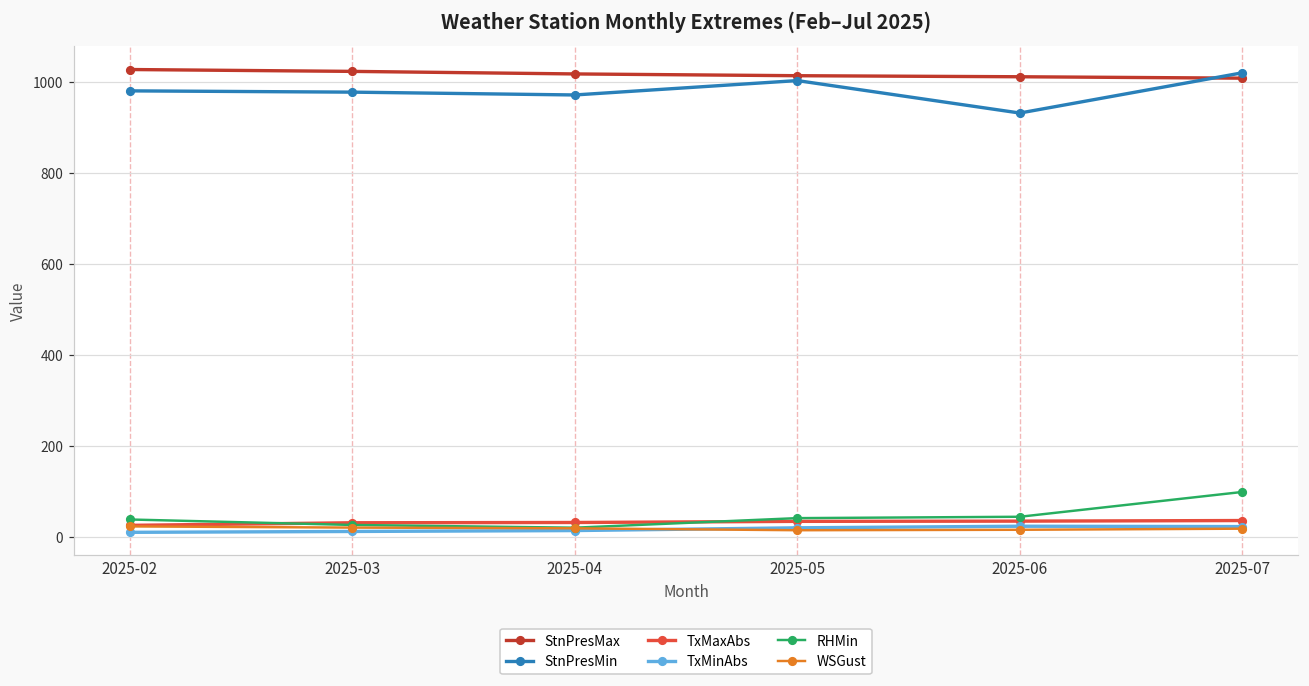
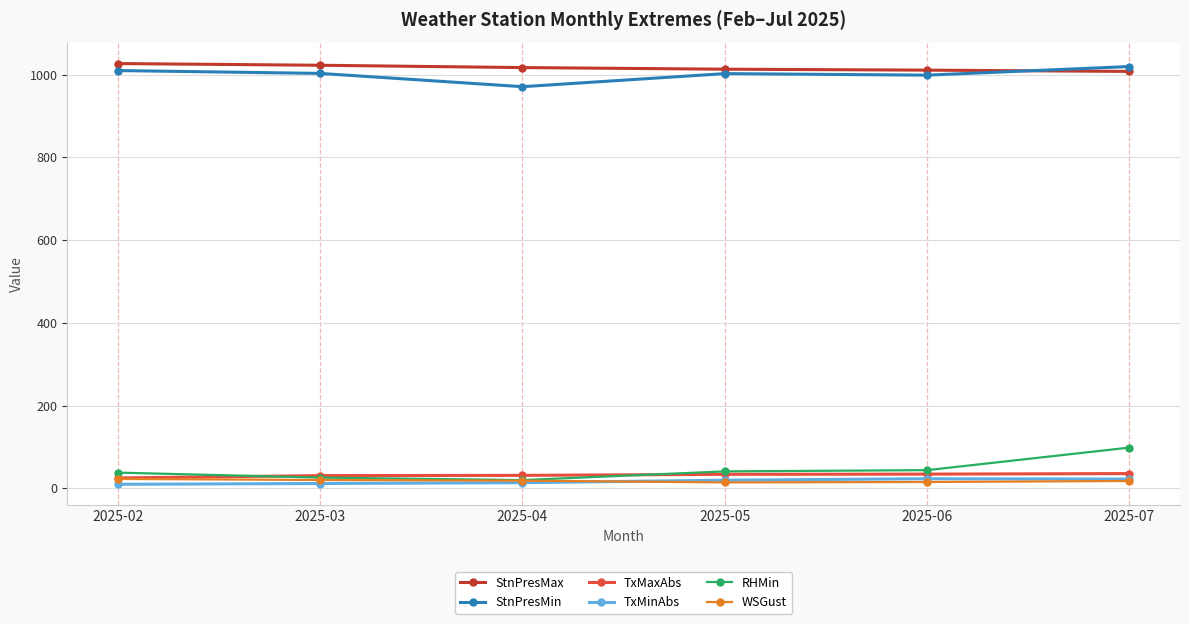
StnPresMin, 2025-02: 980 -> 1010
StnPresMin, 2025-03: 980 -> 1000
StnPresMin, 2025-06: 930 -> 1000
